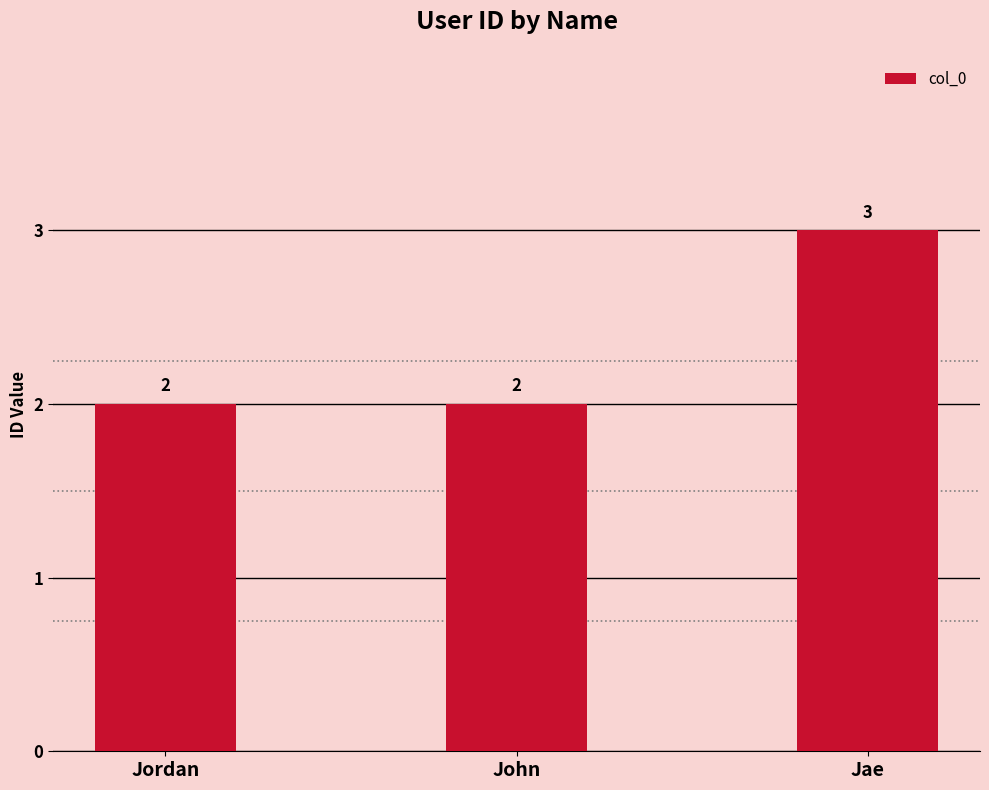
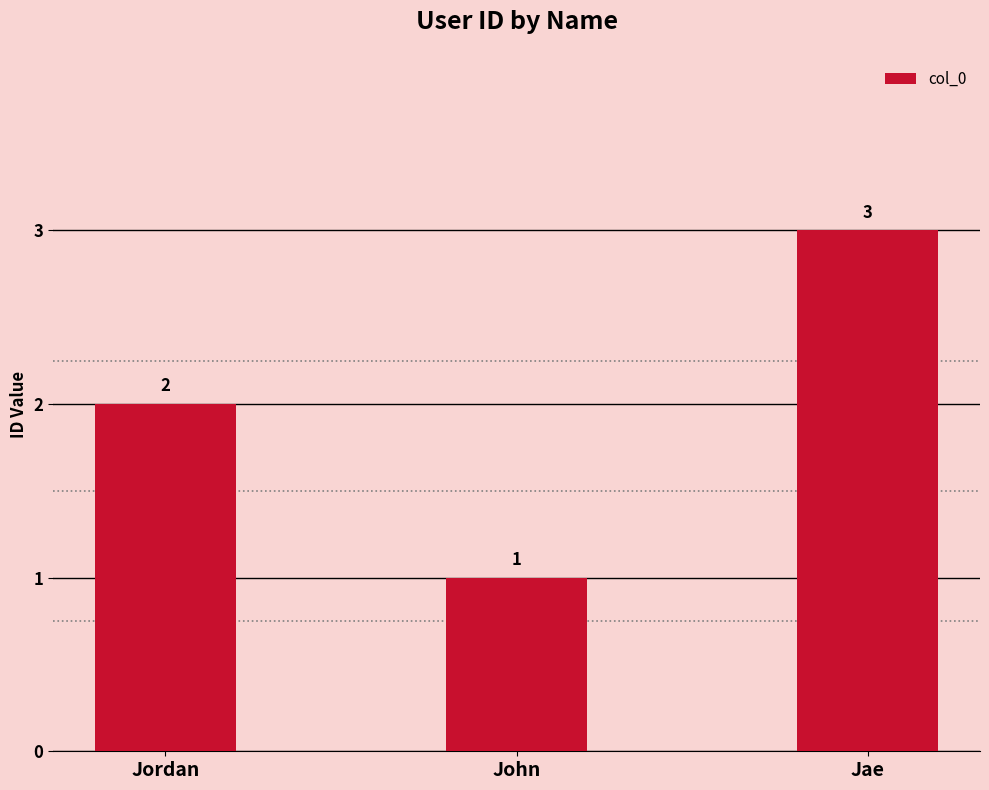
John: 2 -> 1
